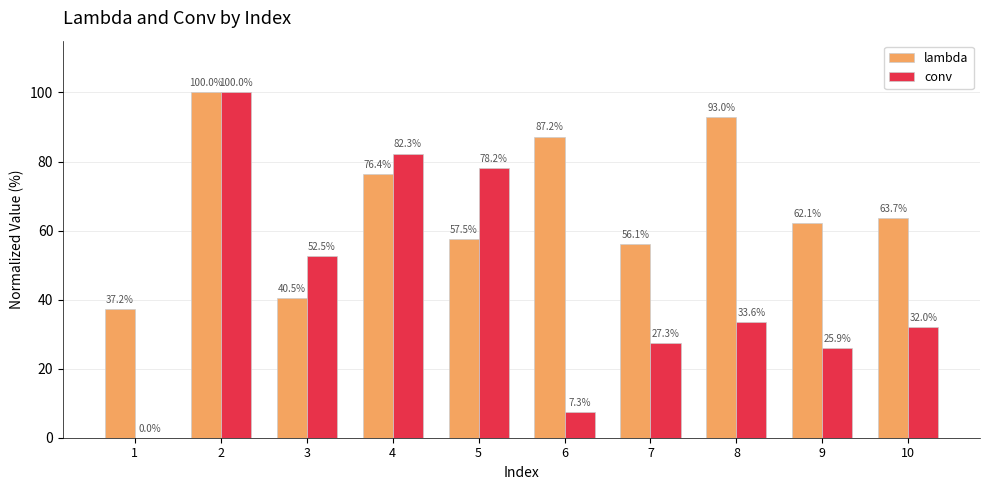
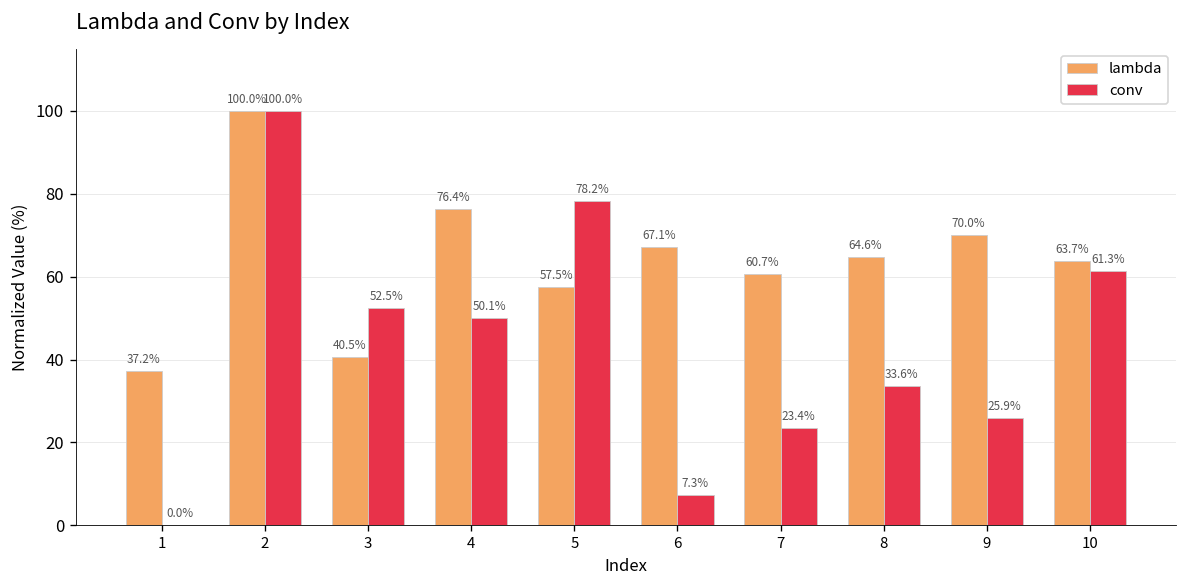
conv, 4: 82.3% -> 50.1%
lambda, 6: 87.2% -> 67.1%
lambda, 7: 56.1% -> 60.7%
conv, 7: 27.3% -> 23.4%
lambda, 8: 93.0% -> 64.6%
lambda, 9: 62.1% -> 70.0%
conv, 10: 32.0% -> 61.3%
